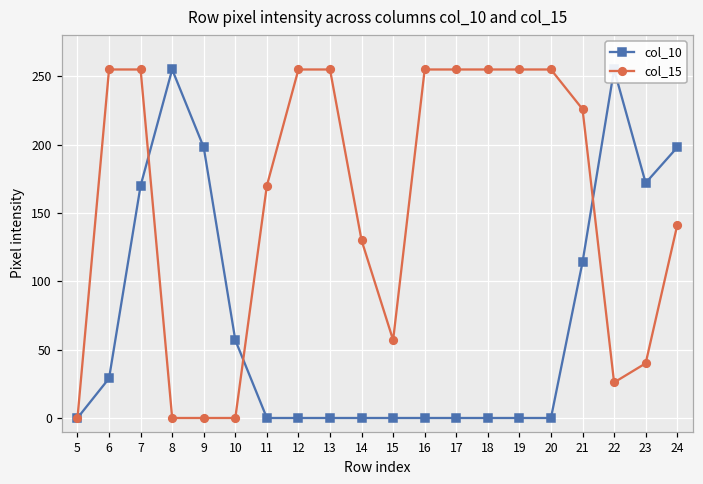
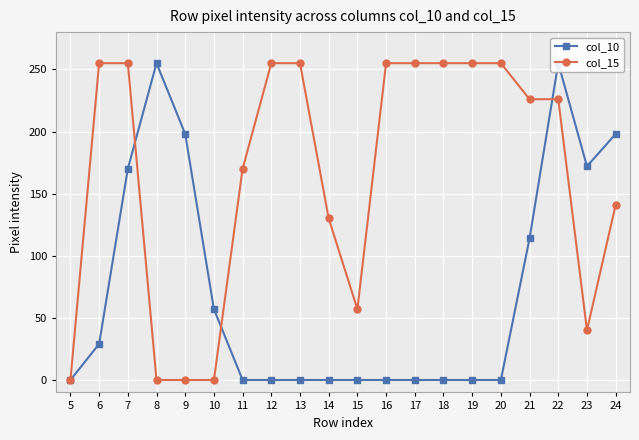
col_15, 22: 26 -> 226
